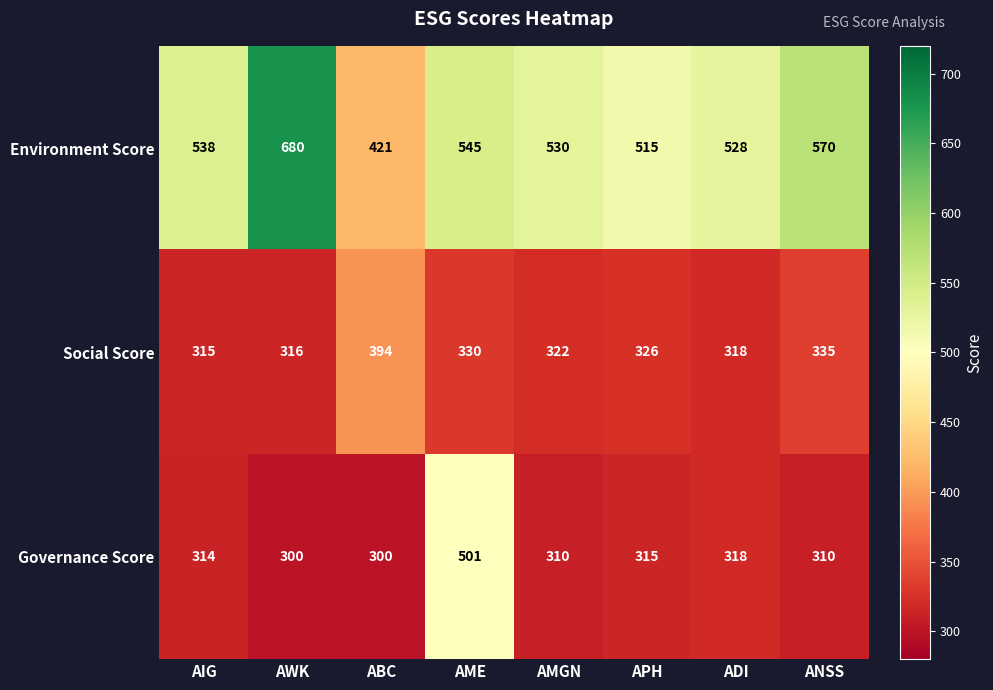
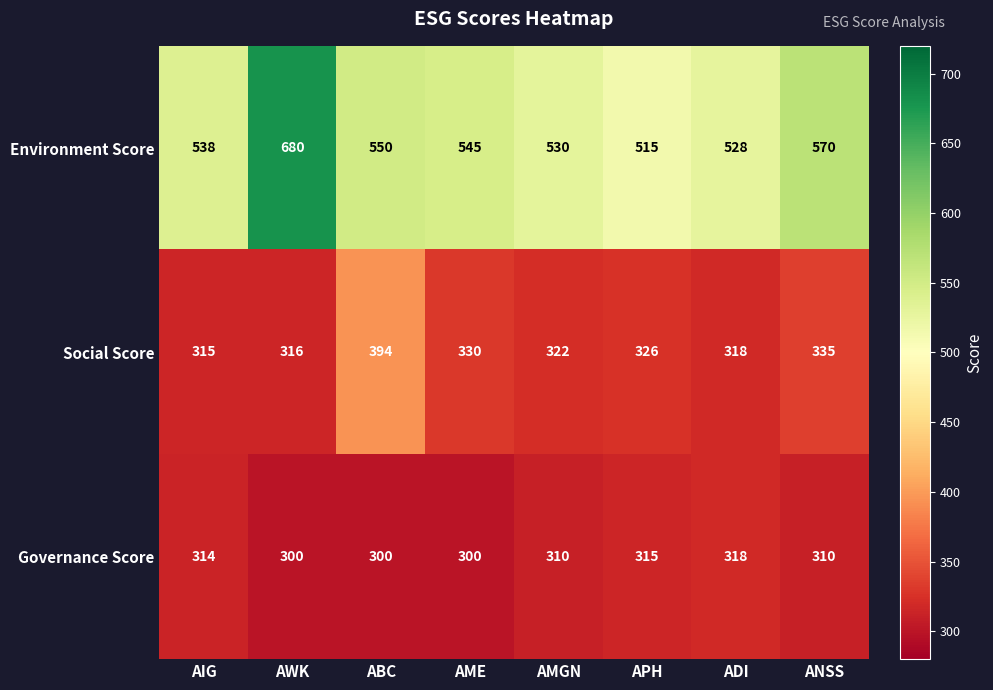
Environment Score, ABC: 421 -> 550
Governance Score, AME: 501 -> 300
